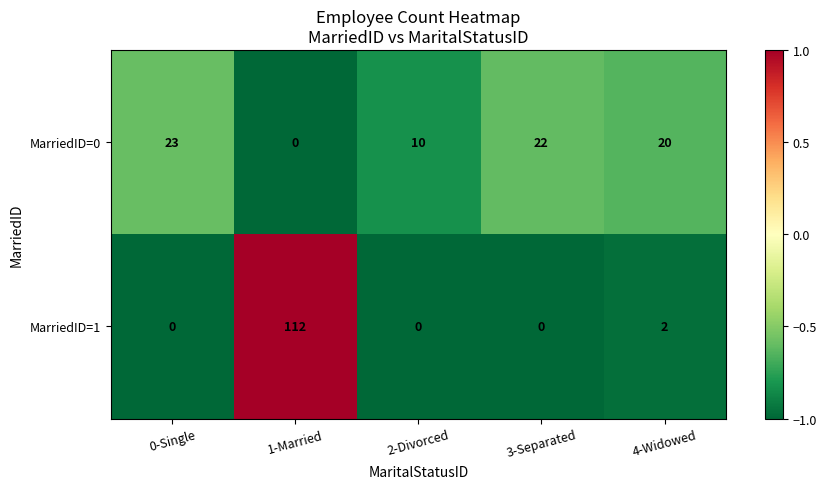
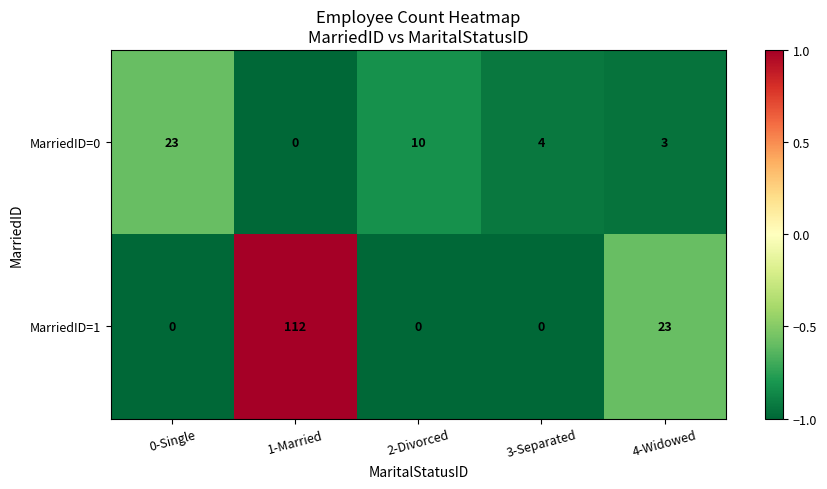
MarriedID=0, 3-Separated: 22 -> 4
MarriedID=0, 4-Widowed: 20 -> 3
MarriedID=1, 4-Widowed: 2 -> 23
